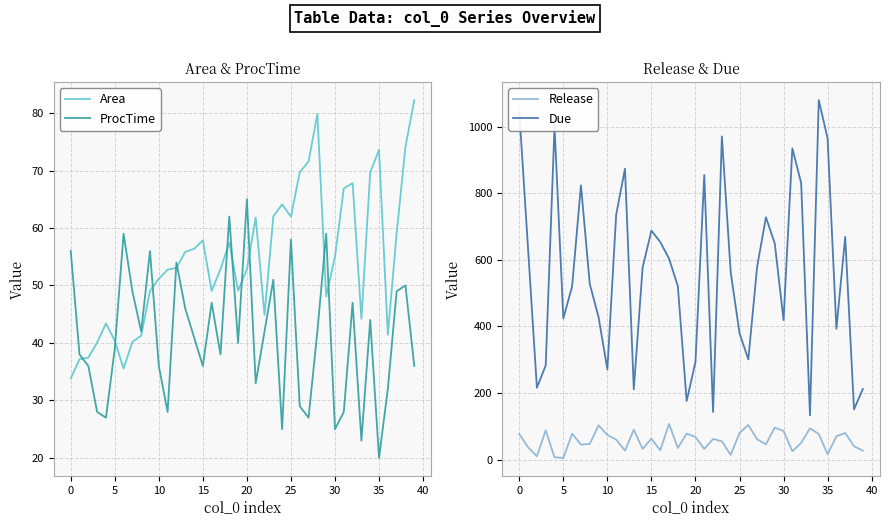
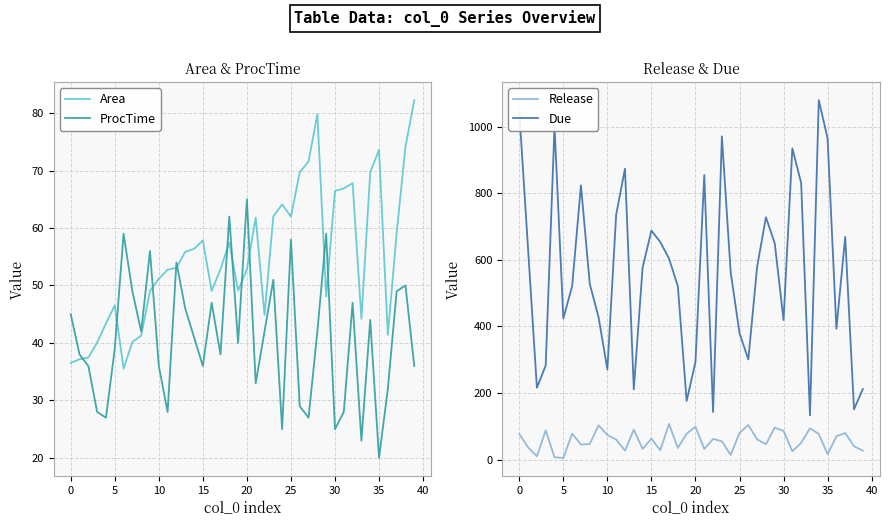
Area & ProcTime, Area, 0: 34 -> 37
Area & ProcTime, ProcTime, 0: 56 -> 45
Area & ProcTime, Area, 5: 40 -> 47
Area & ProcTime, Area, 30: 55 -> 66
Release & Due, Release, 20: 70 -> 100
